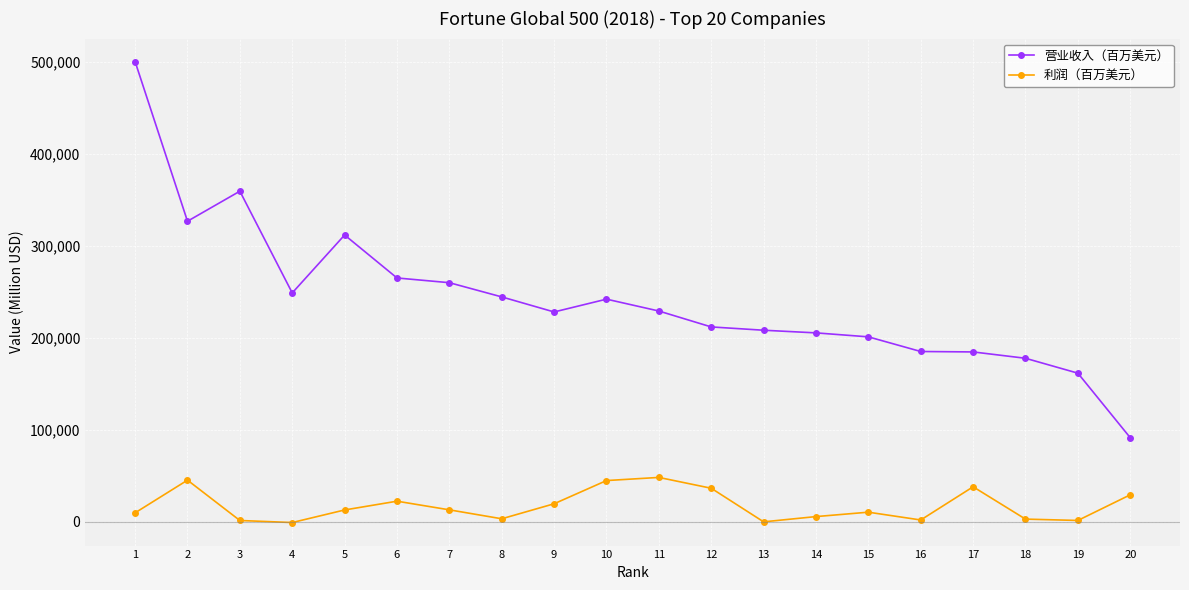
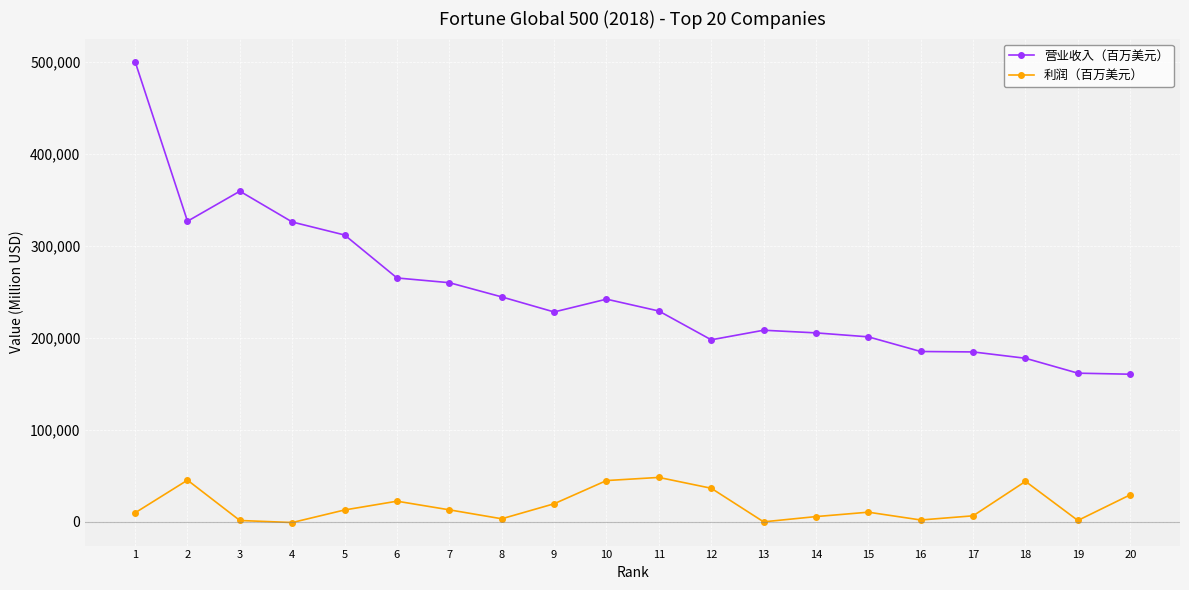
营业收入（百万美元）, 4: 250,000 -> 330,000
营业收入（百万美元）, 12: 210,000 -> 200,000
利润（百万美元）, 17: 40,000 -> 10,000
利润（百万美元）, 18: 0 -> 40,000
营业收入（百万美元）, 20: 90,000 -> 160,000
